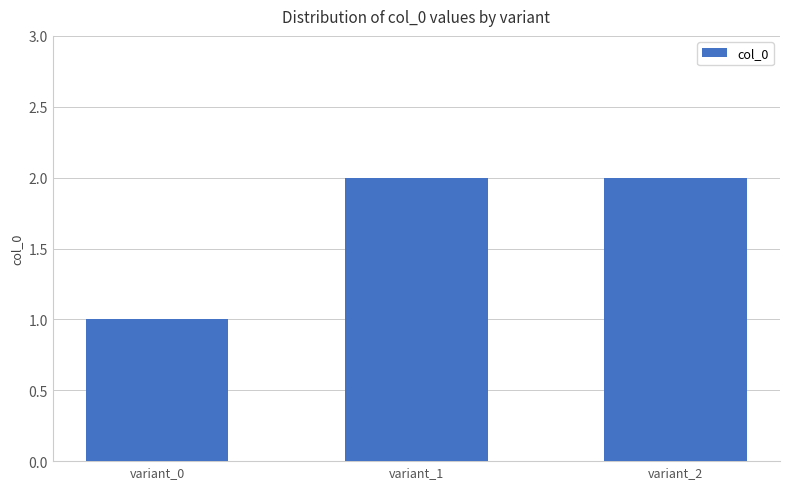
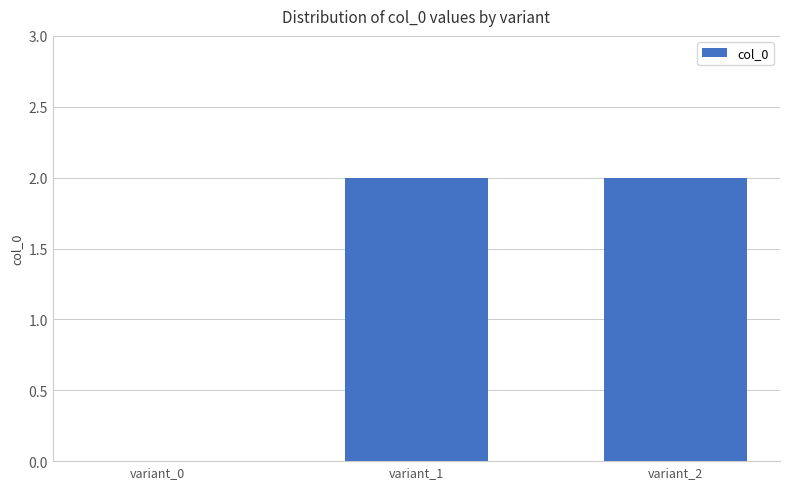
variant_0: 1 -> 0
